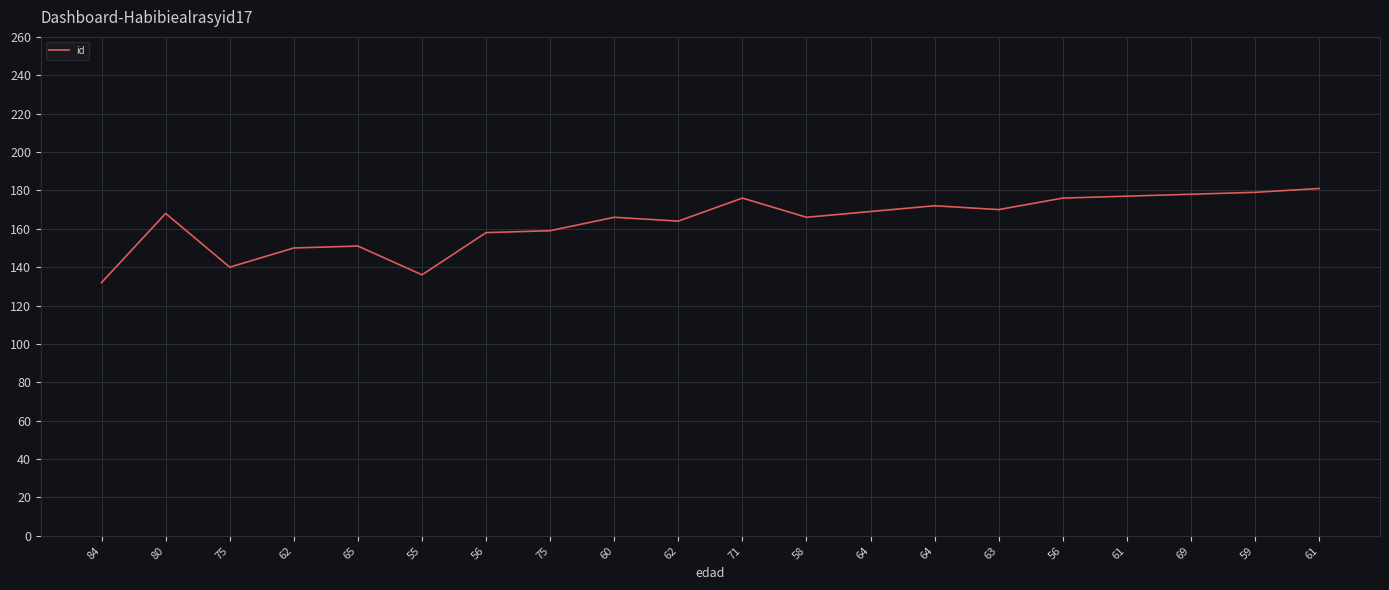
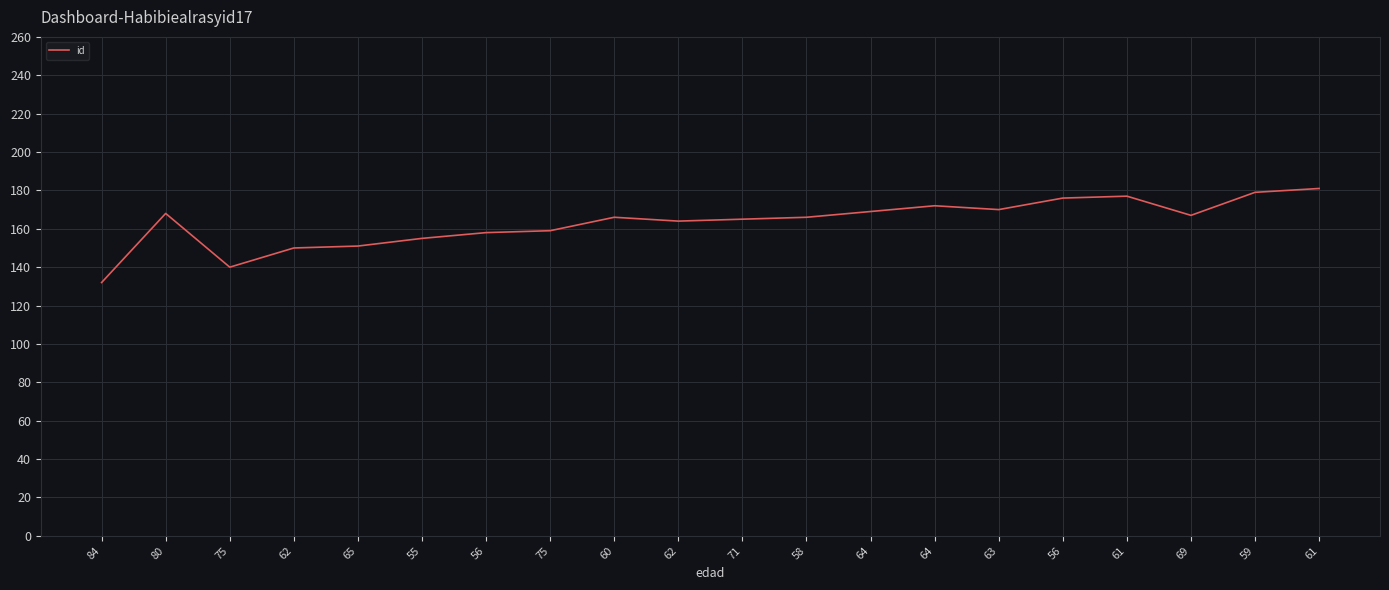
55: 136 -> 155
71: 176 -> 165
69: 178 -> 167
